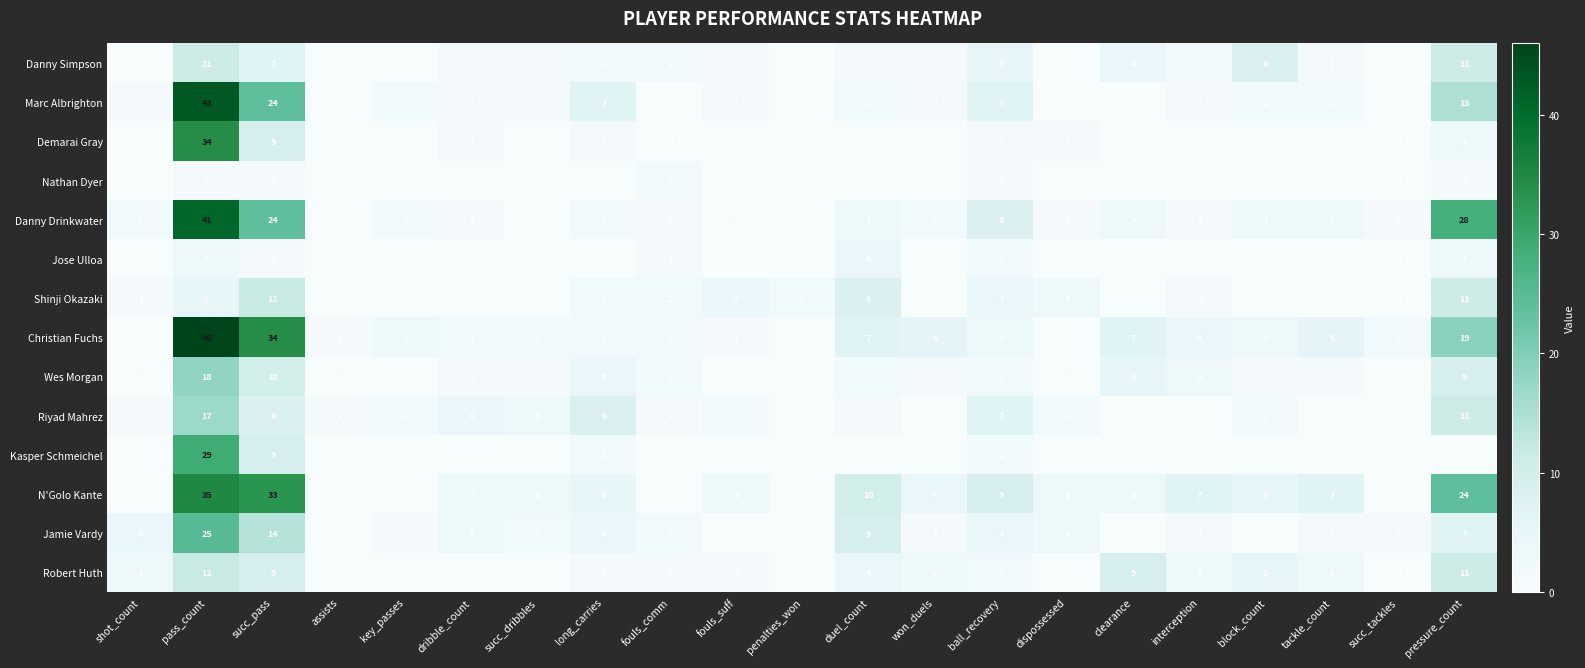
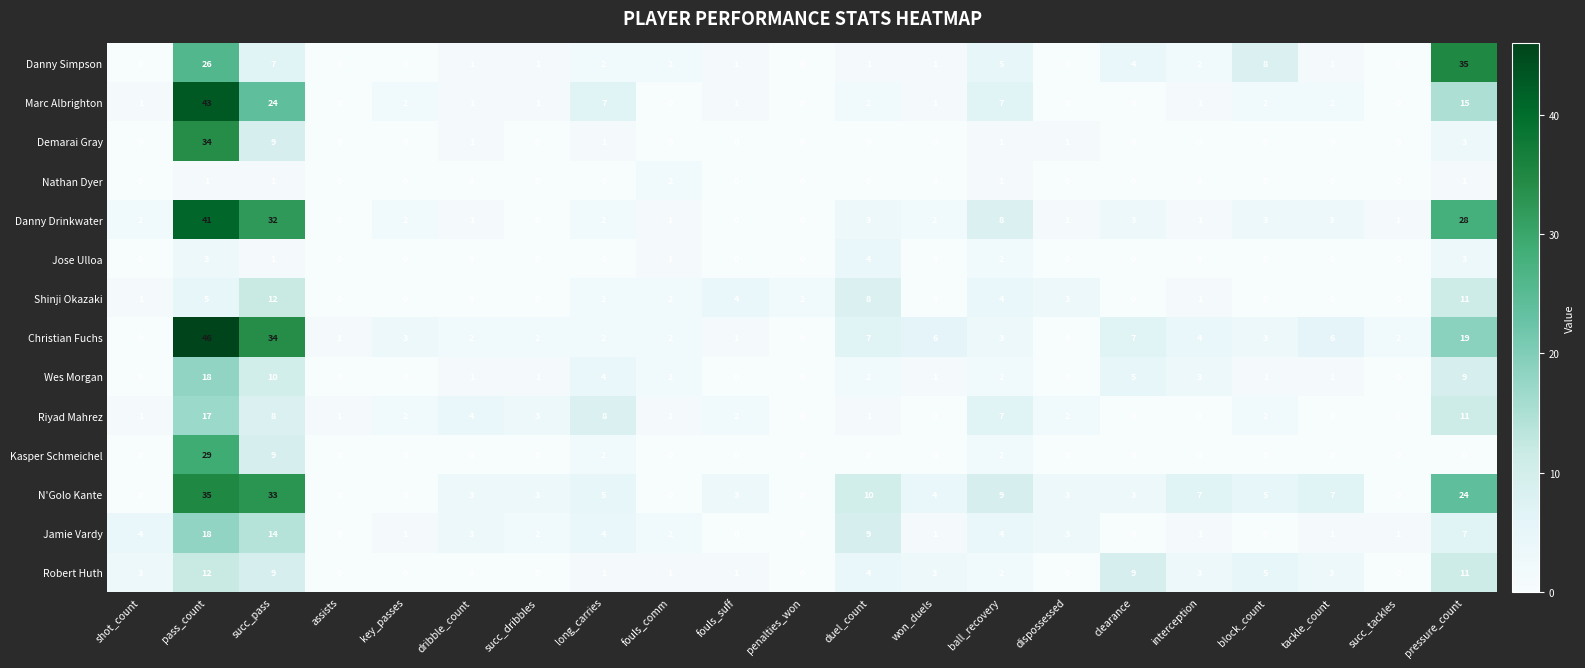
Danny Simpson, pass_count: 11 -> 26
Danny Simpson, pressure_count: 11 -> 35
Danny Drinkwater, succ_pass: 24 -> 32
Jamie Vardy, pass_count: 25 -> 18
